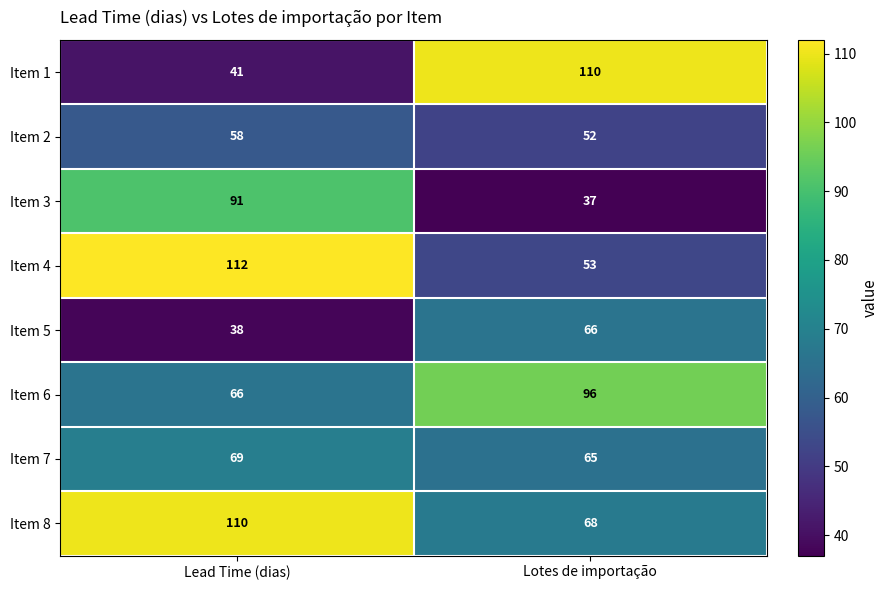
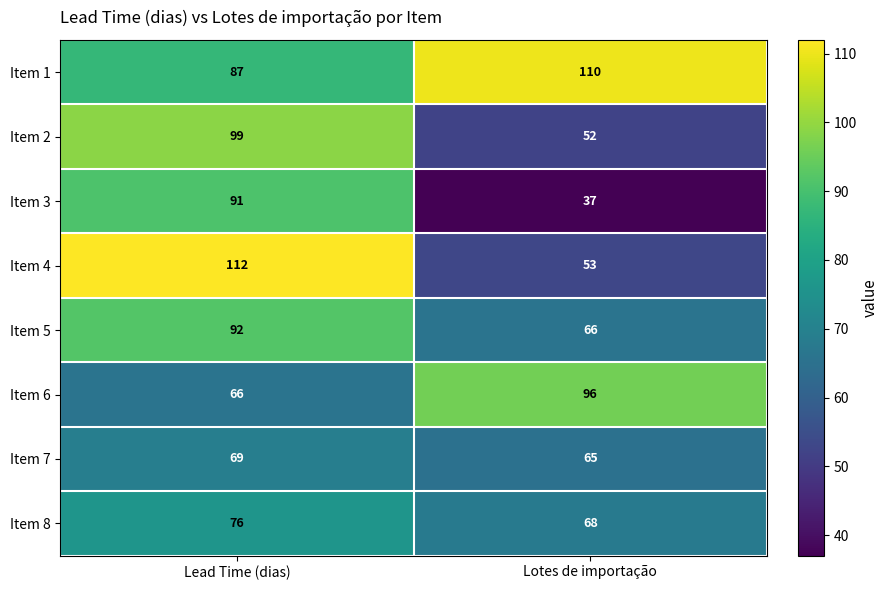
Item 1, Lead Time (dias): 41 -> 87
Item 2, Lead Time (dias): 58 -> 99
Item 5, Lead Time (dias): 38 -> 92
Item 8, Lead Time (dias): 110 -> 76
